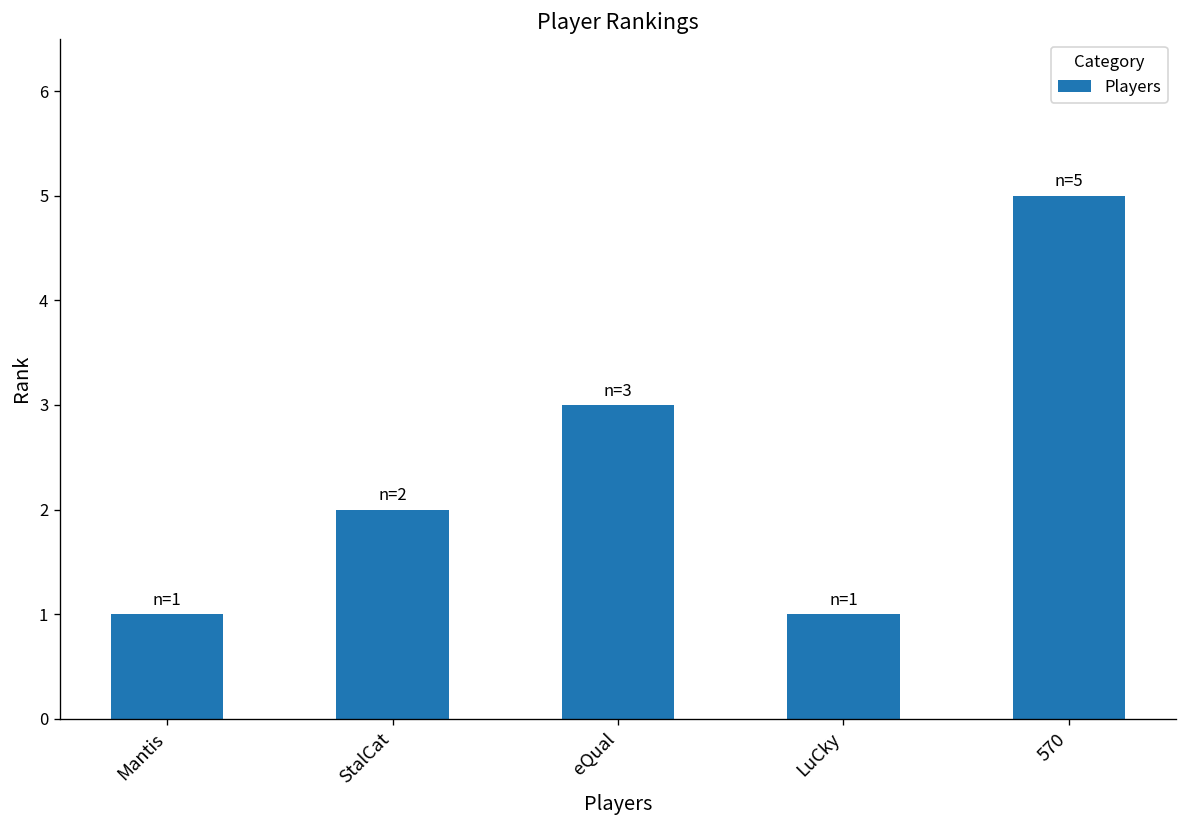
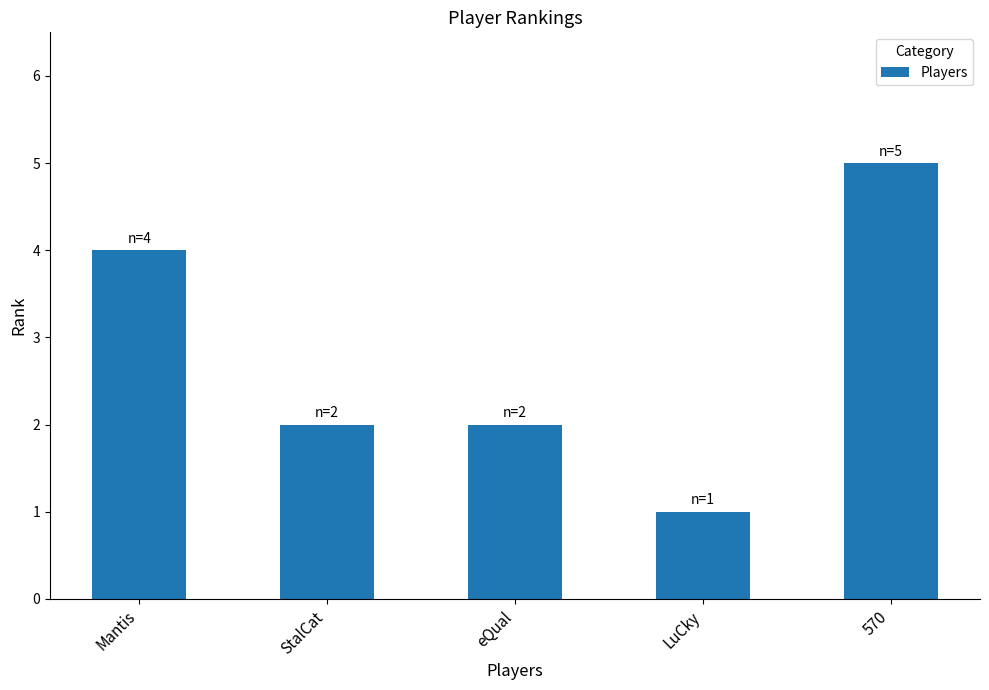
Mantis: 1 -> 4
eQual: 3 -> 2
